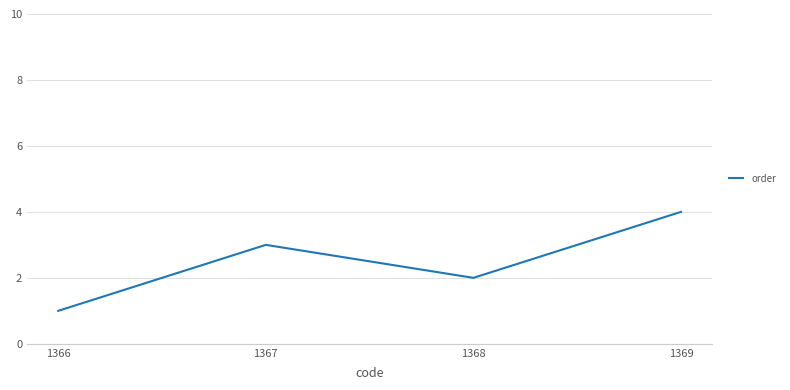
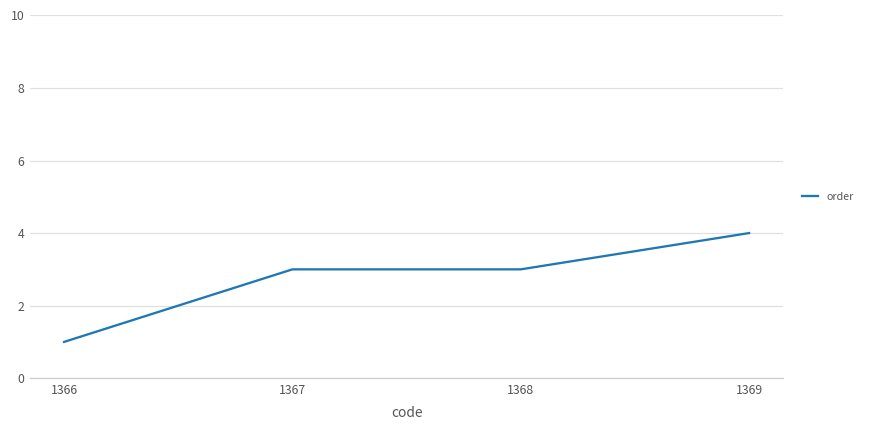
1368: 2 -> 3
